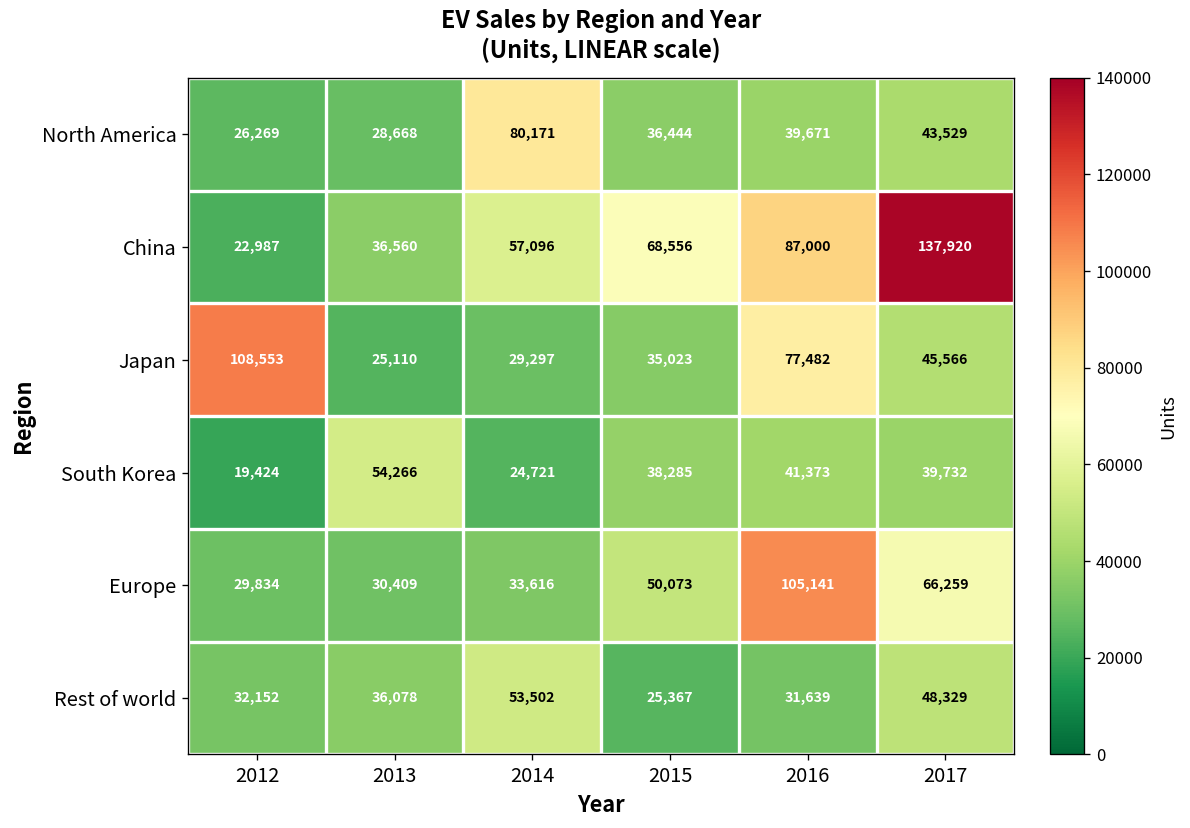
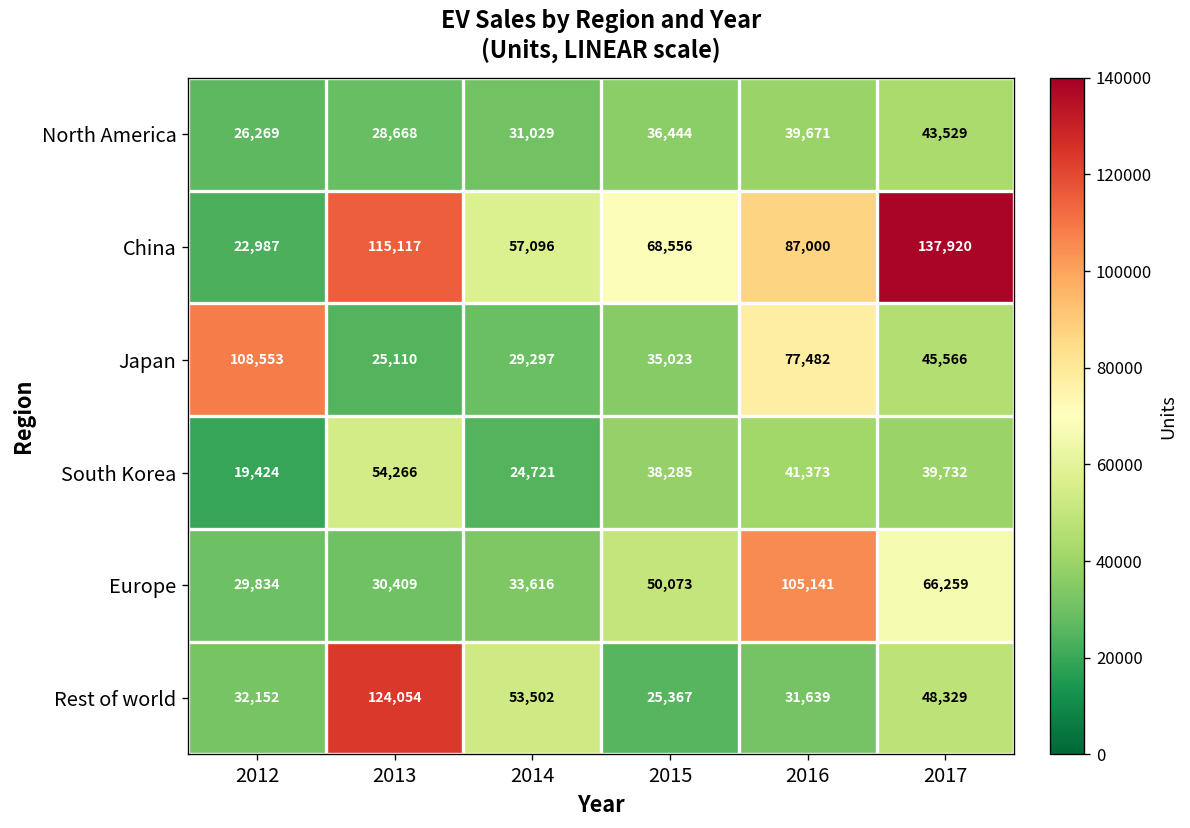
North America, 2014: 80,171 -> 31,029
China, 2013: 36,560 -> 115,117
Rest of world, 2013: 36,078 -> 124,054
